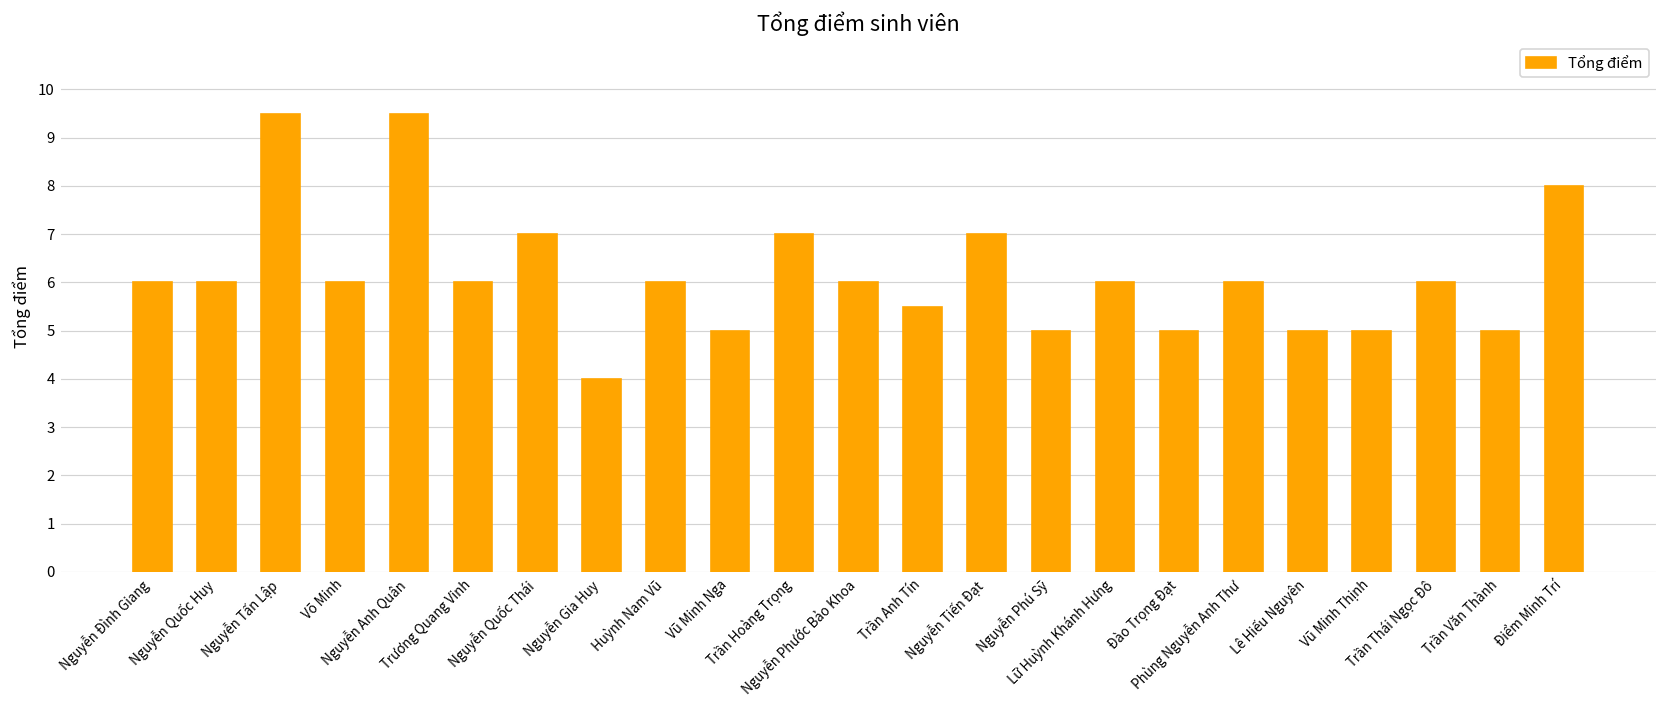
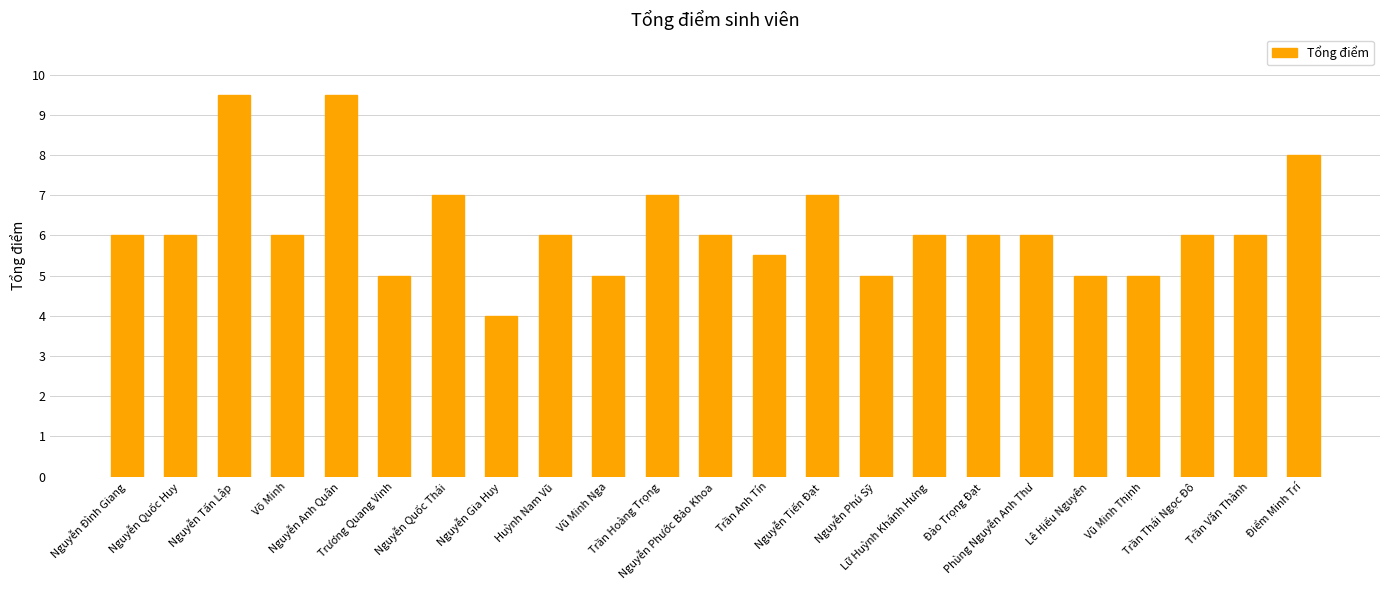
Trương Quang Vinh: 6 -> 5
Đào Trọng Đạt: 5 -> 6
Trần Văn Thành: 5 -> 6
